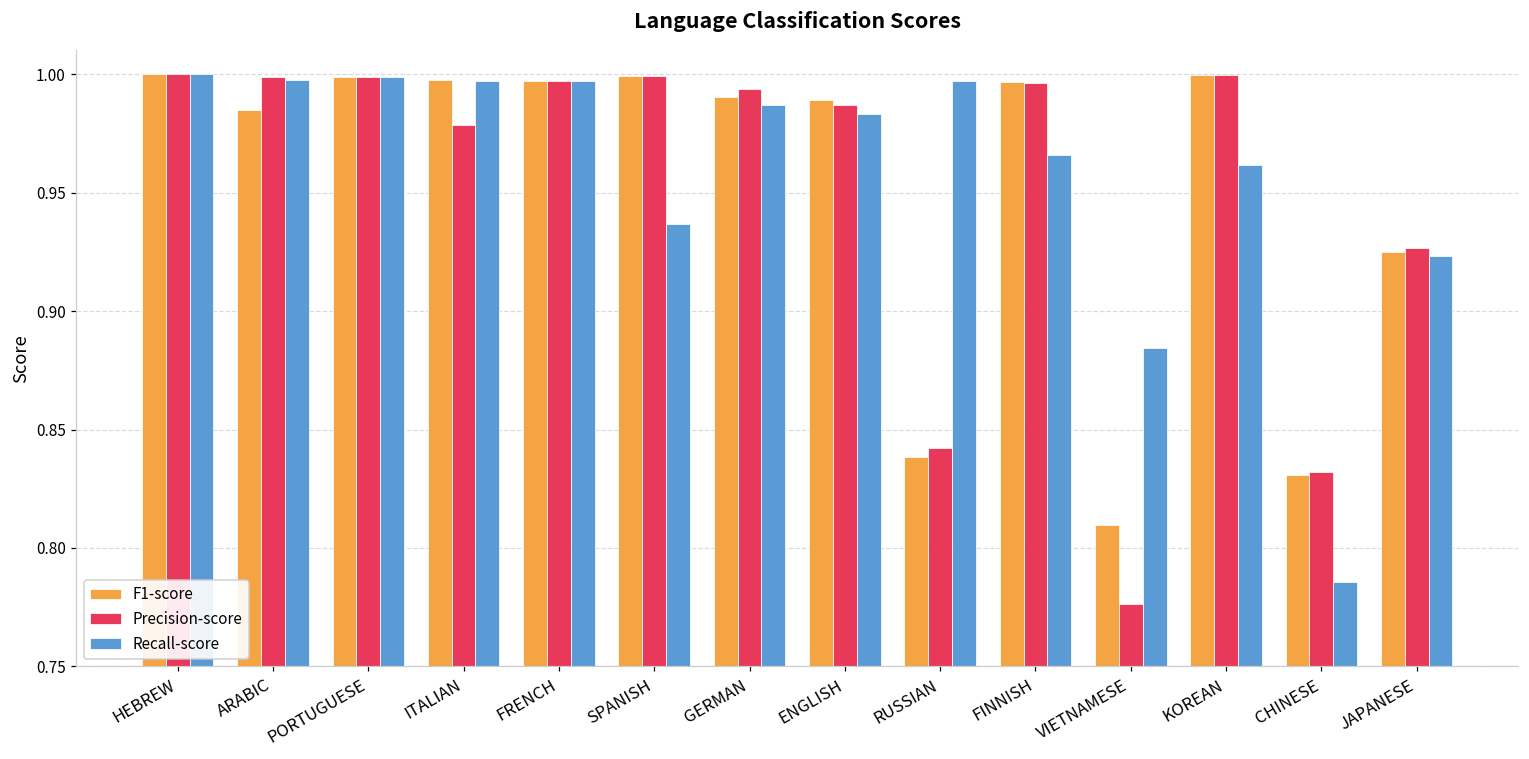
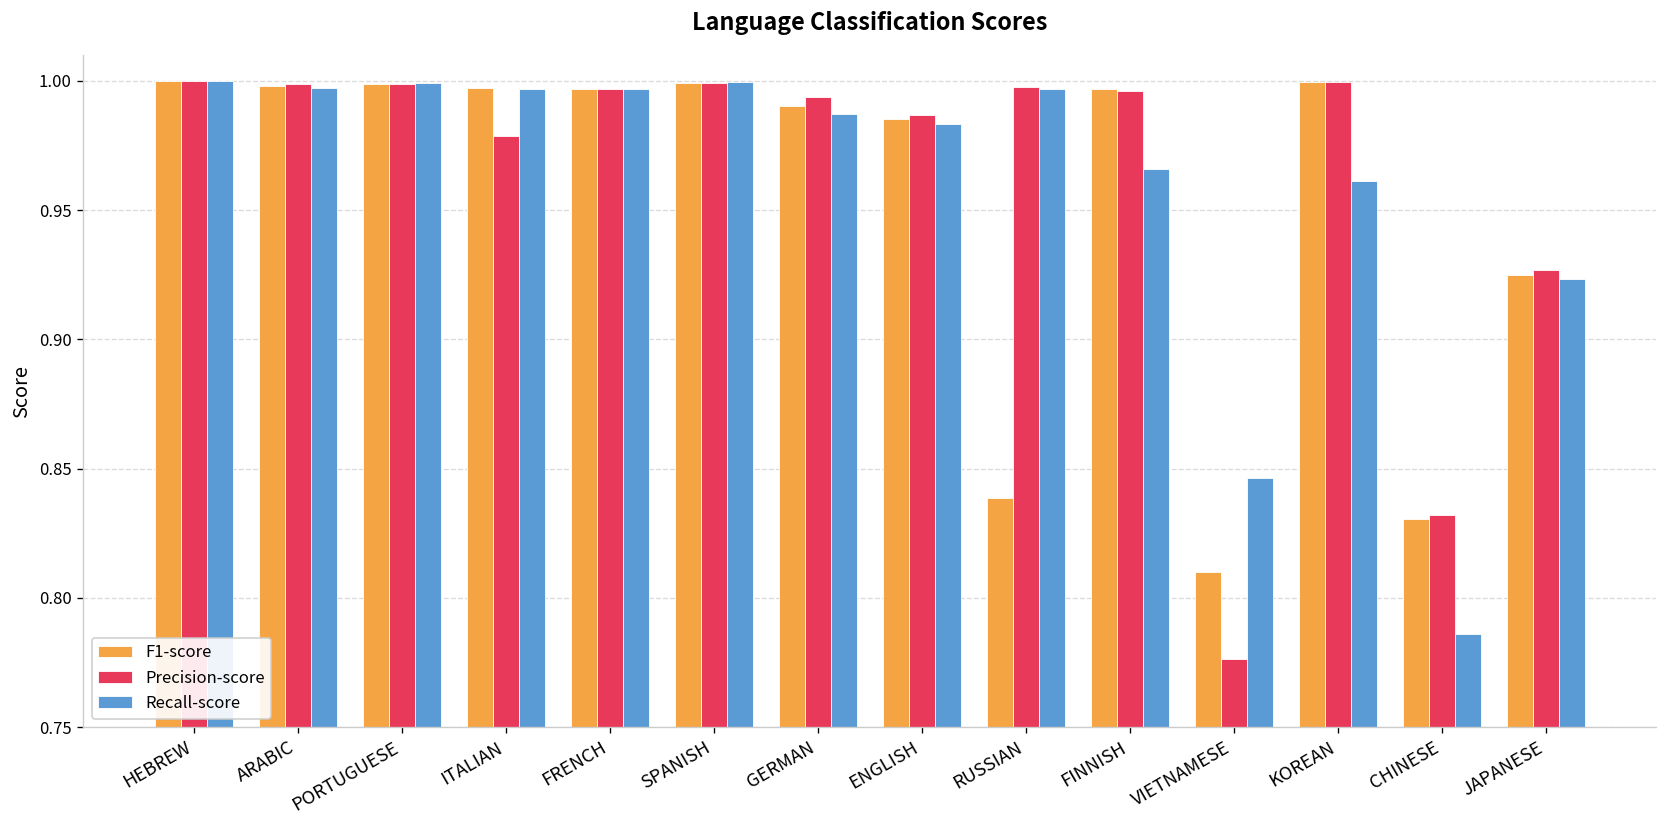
F1-score, ARABIC: 0.985 -> 0.998
Recall-score, SPANISH: 0.937 -> 1.000
F1-score, ENGLISH: 0.989 -> 0.985
Precision-score, RUSSIAN: 0.842 -> 0.998
Recall-score, VIETNAMESE: 0.884 -> 0.846
